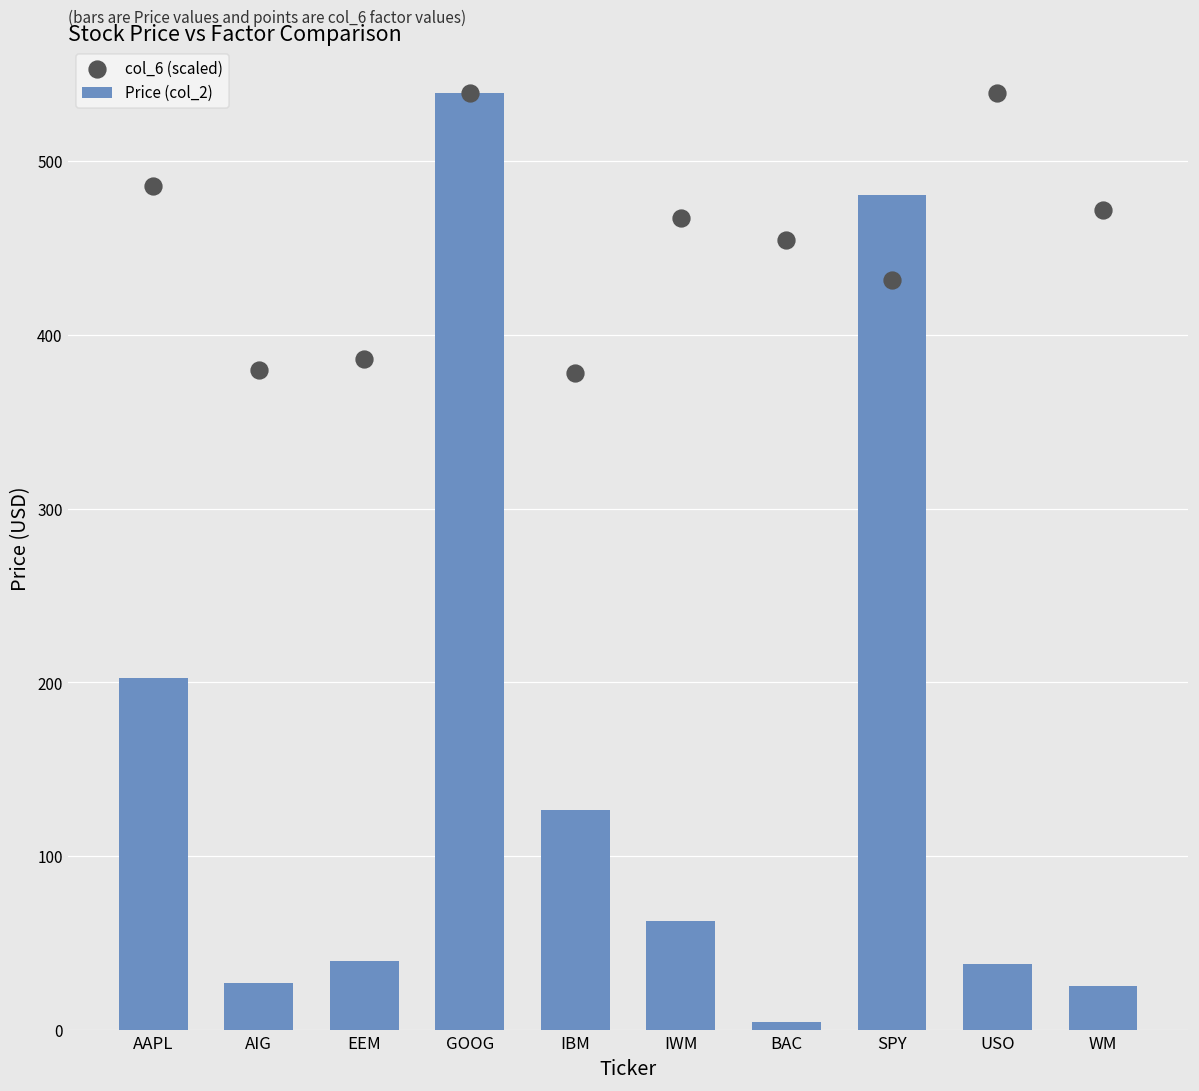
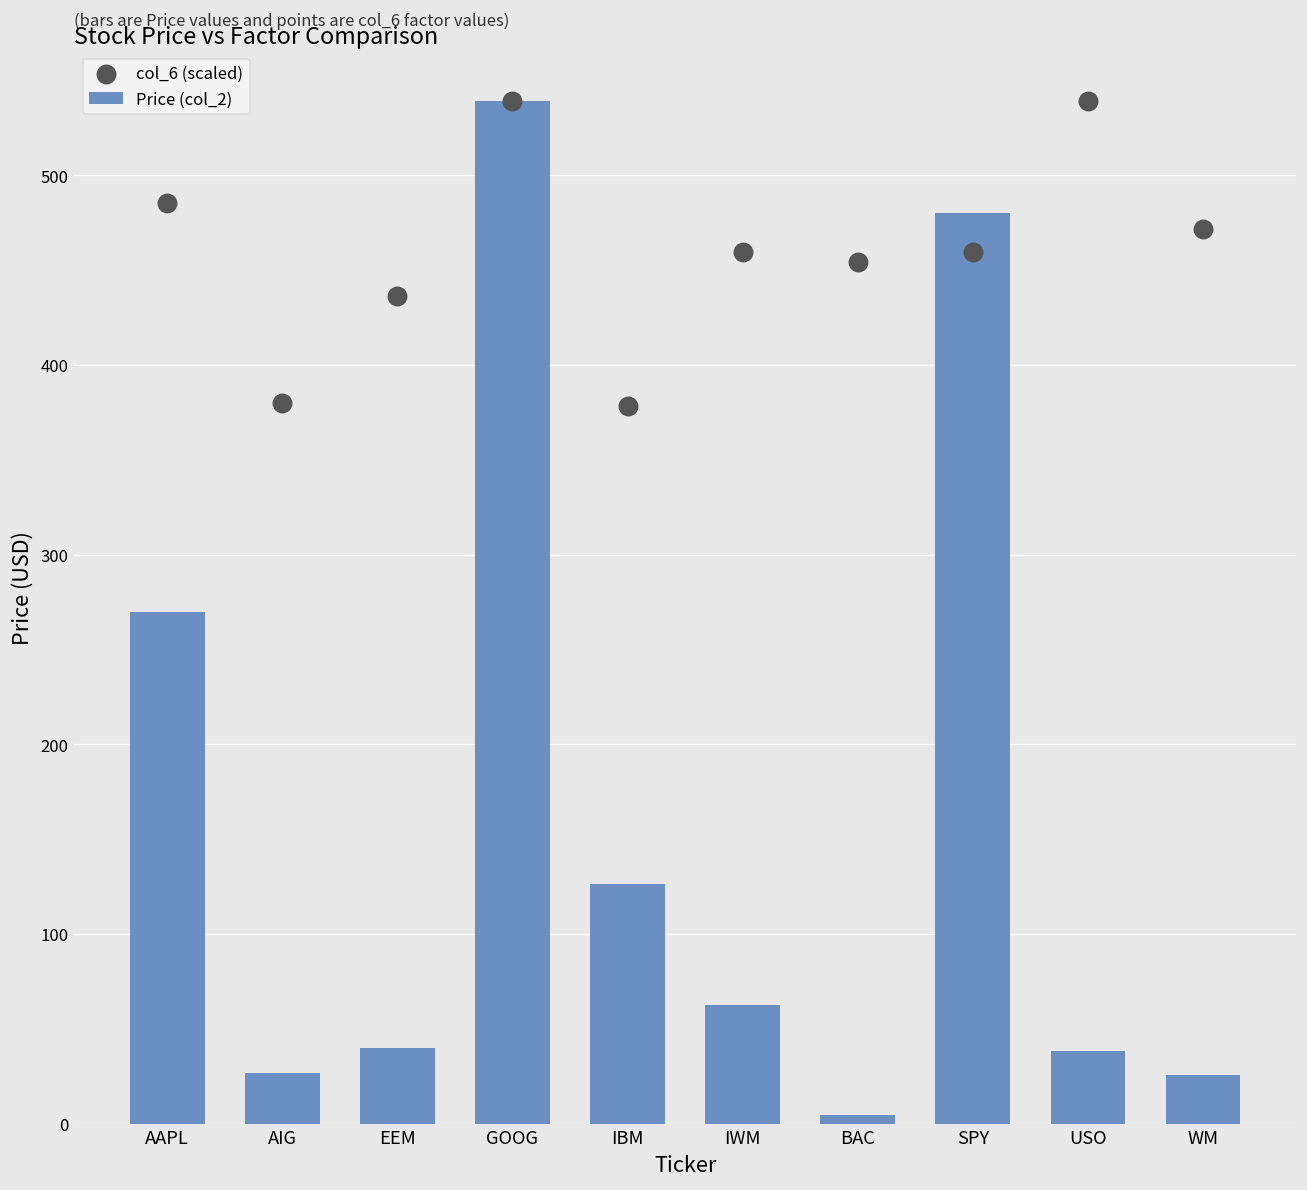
Price (col_2), AAPL: 203 -> 270
col_6 (scaled), EEM: 386 -> 436
col_6 (scaled), IWM: 467 -> 460
col_6 (scaled), SPY: 432 -> 460
